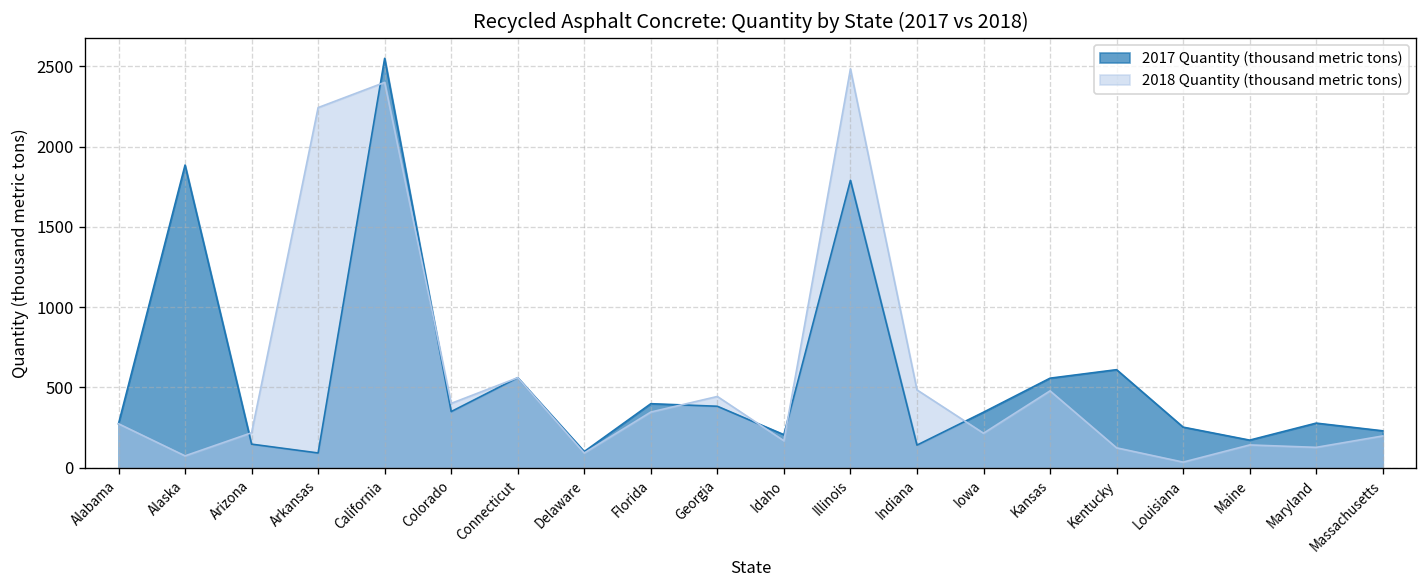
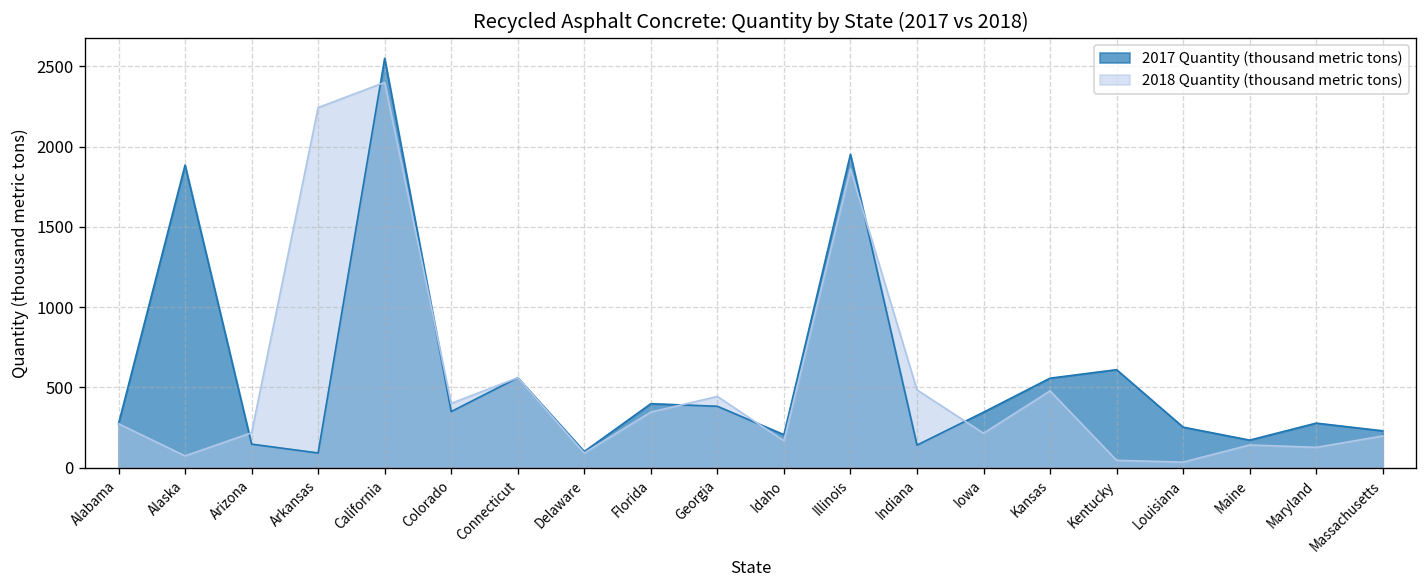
2017 Quantity (thousand metric tons), Illinois: 1790 -> 1950
2018 Quantity (thousand metric tons), Illinois: 2480 -> 1860
2018 Quantity (thousand metric tons), Kentucky: 120 -> 50
